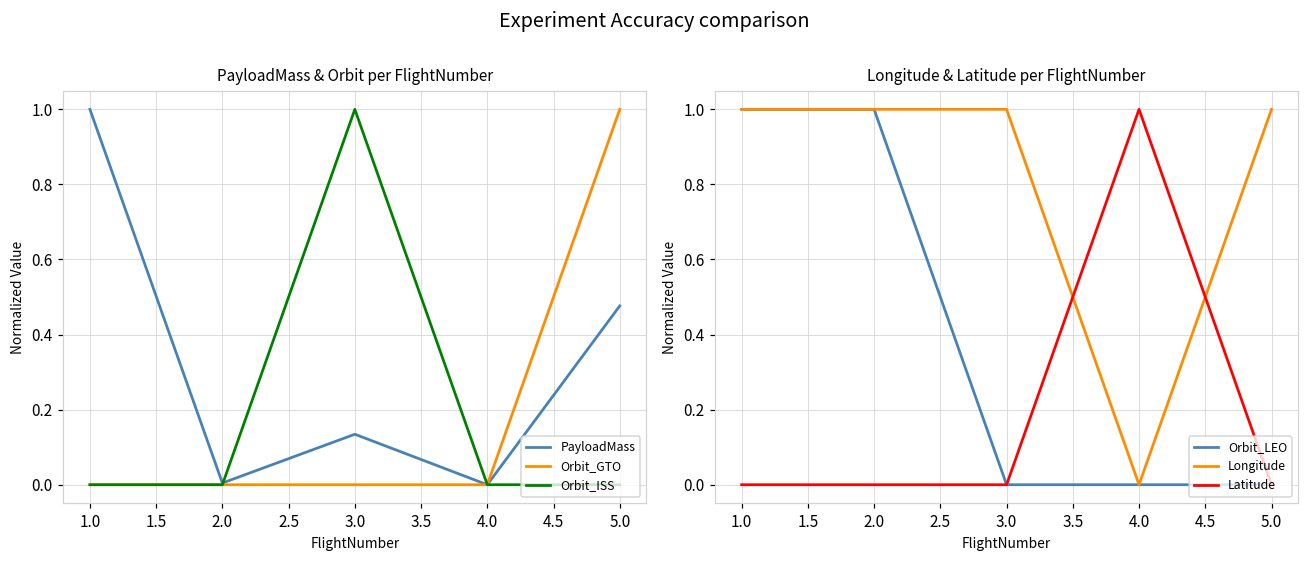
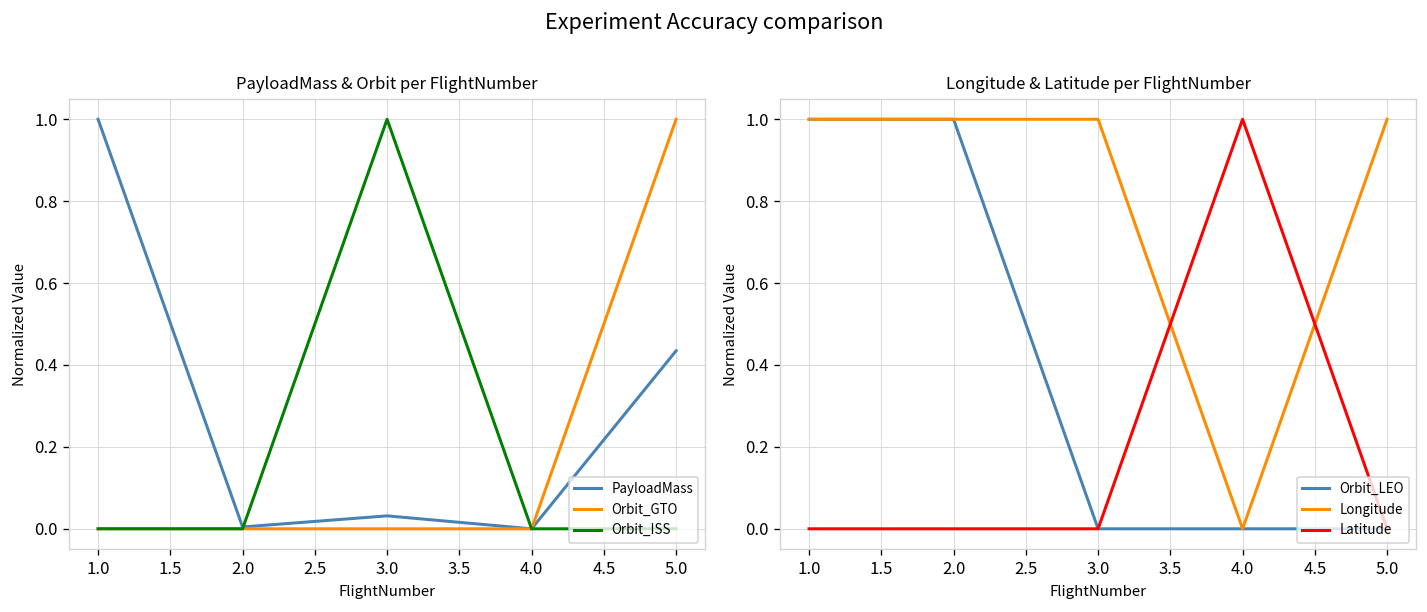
PayloadMass & Orbit per FlightNumber, PayloadMass, 3.0: 0.13 -> 0.03
PayloadMass & Orbit per FlightNumber, PayloadMass, 5.0: 0.48 -> 0.43
